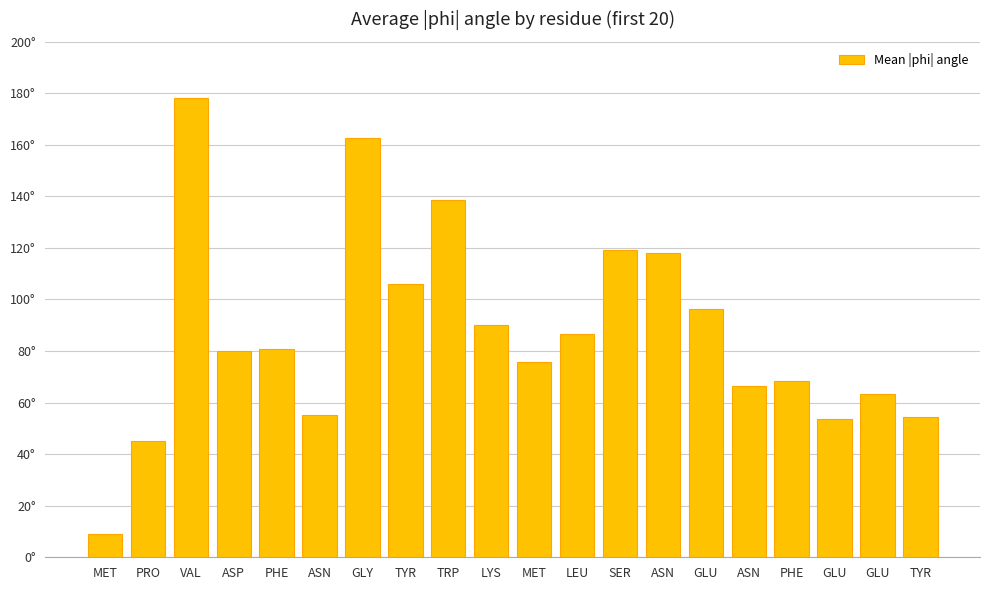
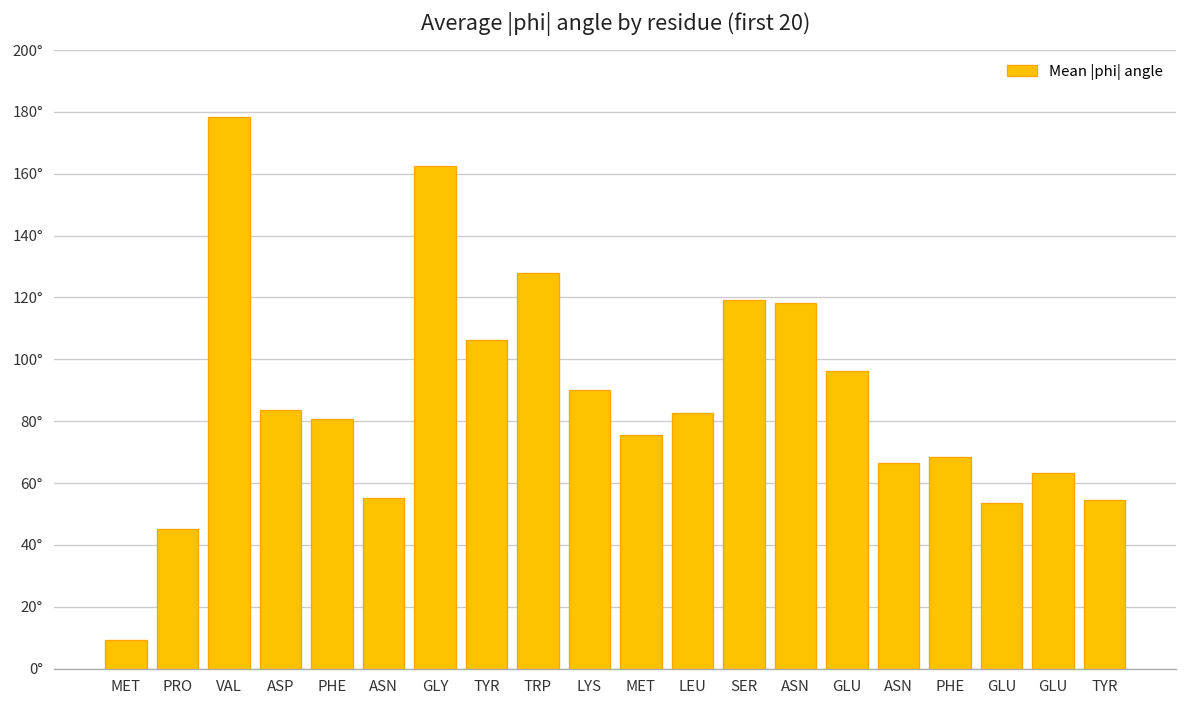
ASP: 80° -> 84°
TRP: 139° -> 128°
LEU: 86° -> 83°
